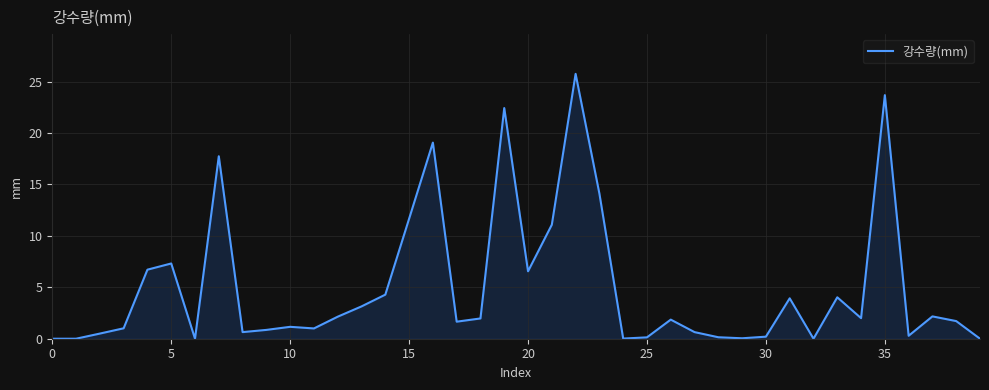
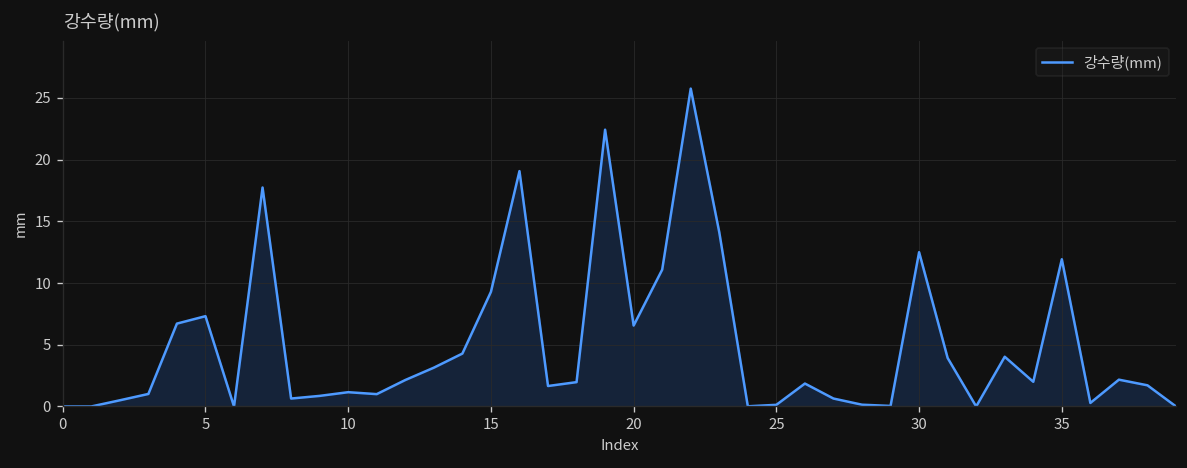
15: 11.7 -> 9.3
30: 0.2 -> 12.5
35: 23.7 -> 11.9
